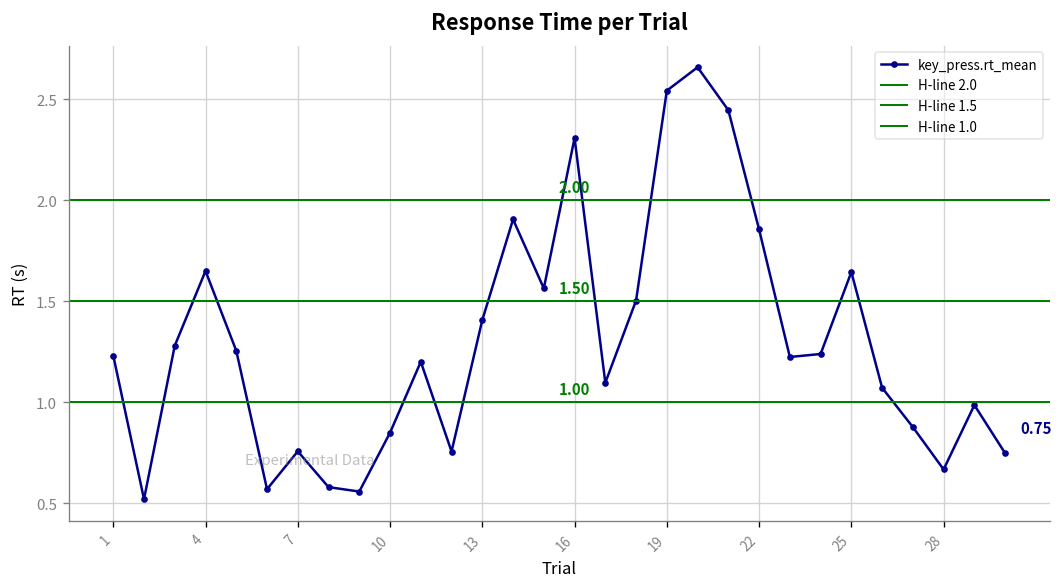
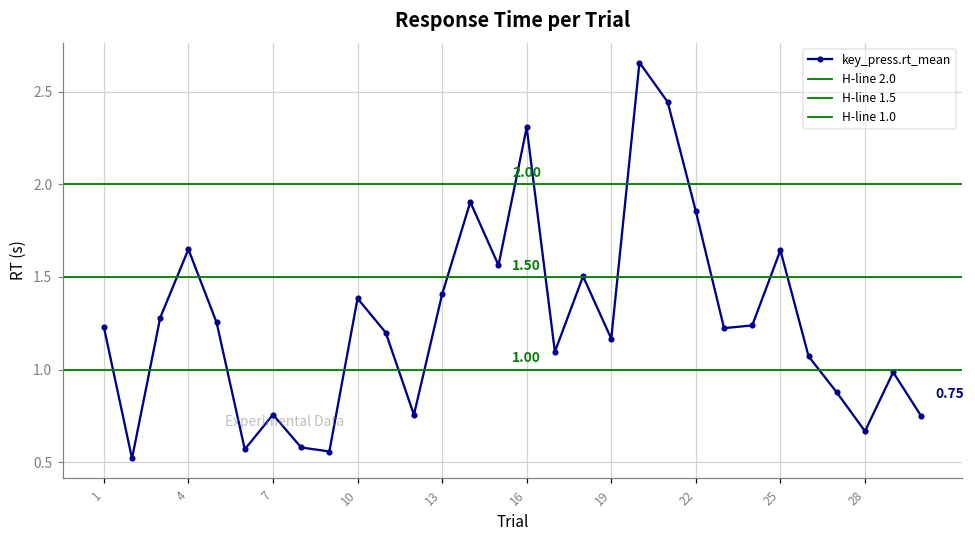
10: 0.85 -> 1.38
19: 2.54 -> 1.17
